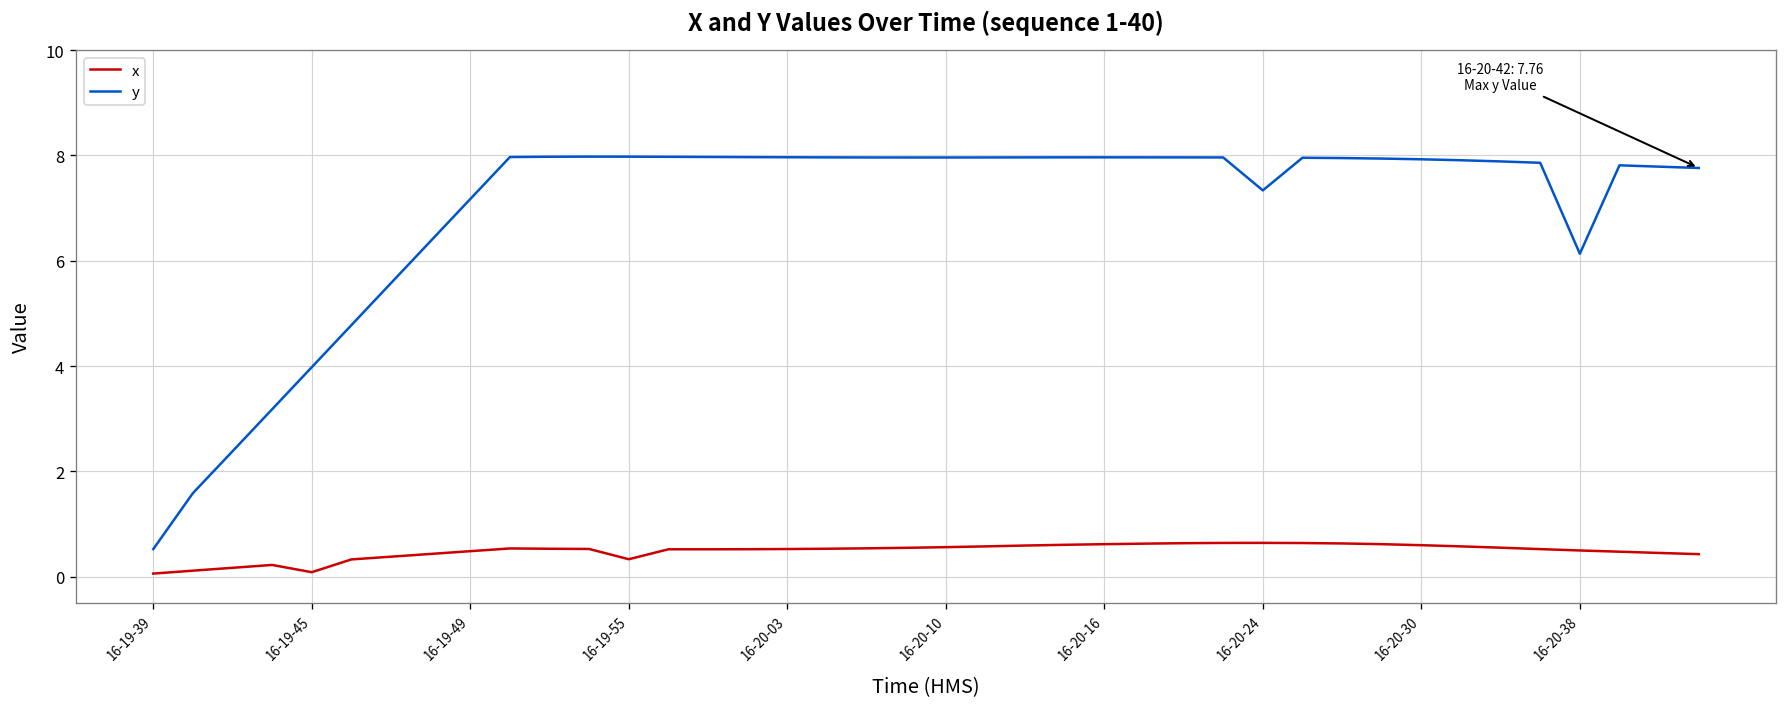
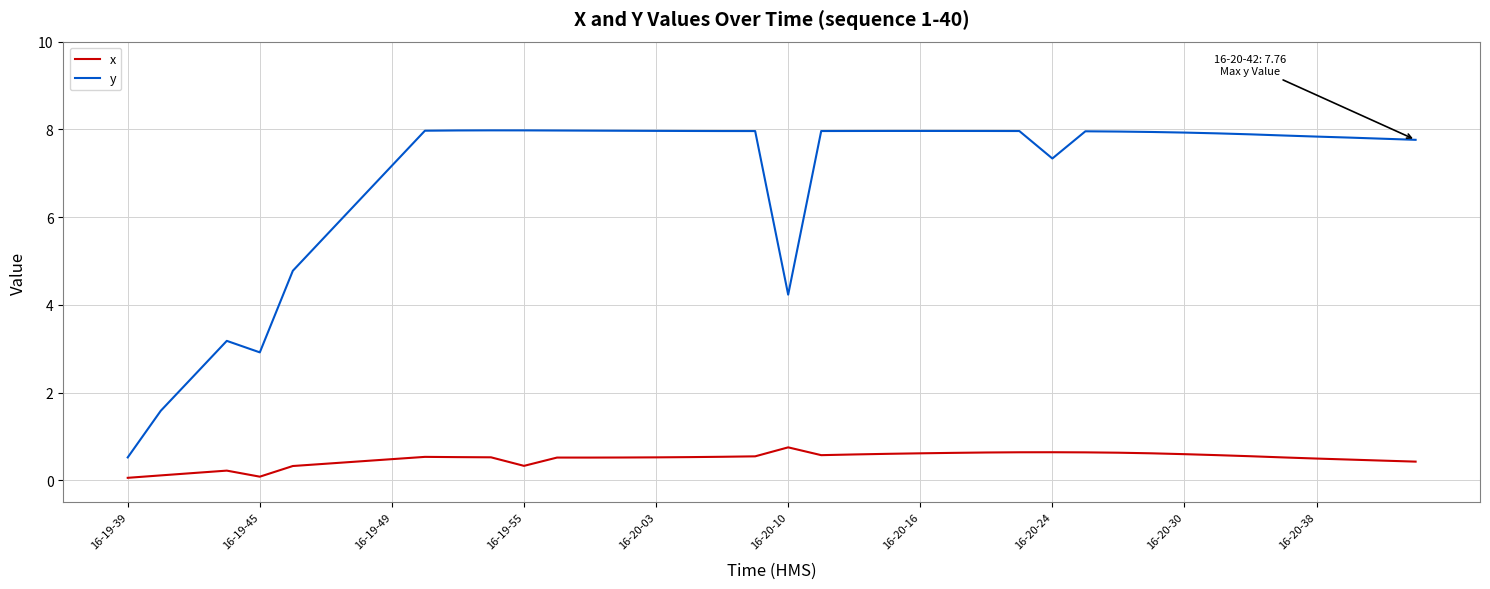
y, 16-19-45: 4.0 -> 2.9
x, 16-20-10: 0.6 -> 0.8
y, 16-20-10: 8.0 -> 4.2
y, 16-20-38: 6.1 -> 7.8
